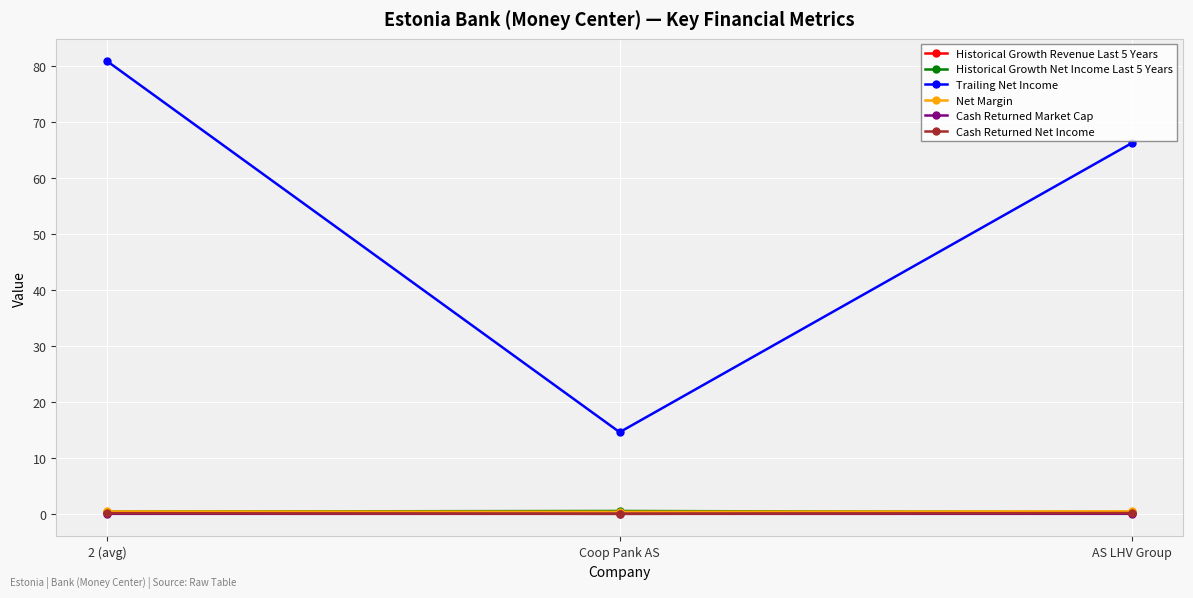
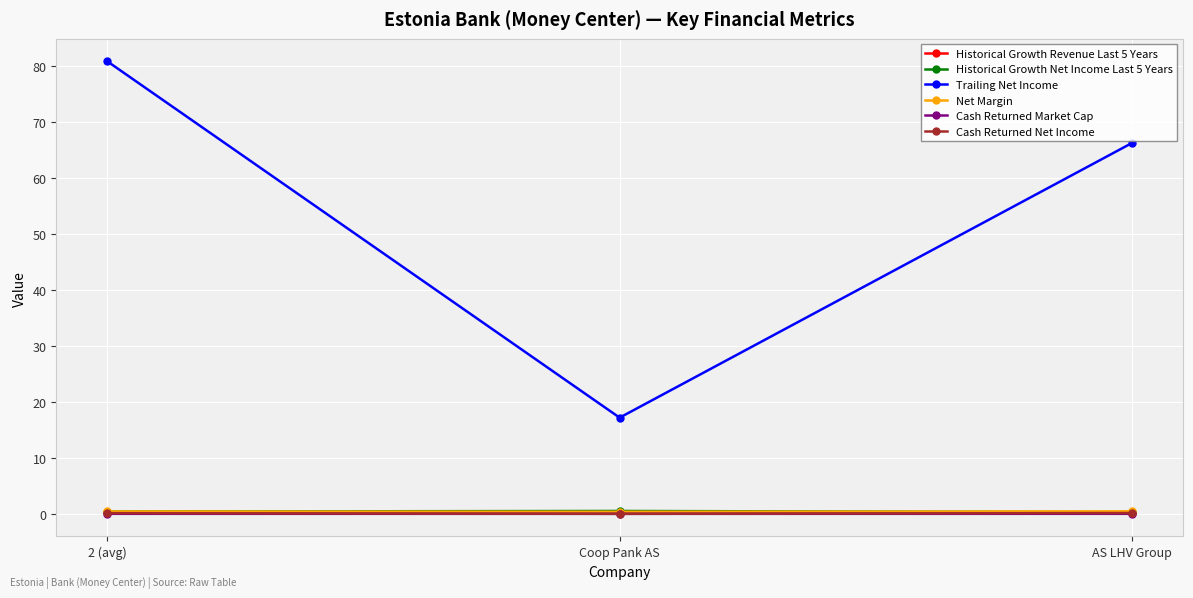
Trailing Net Income, Coop Pank AS: 15 -> 17
